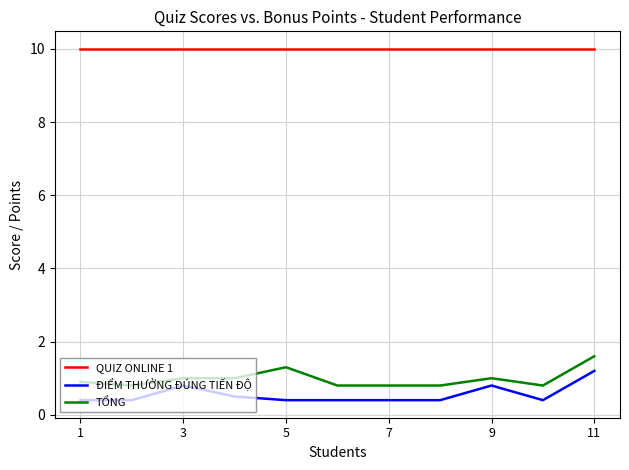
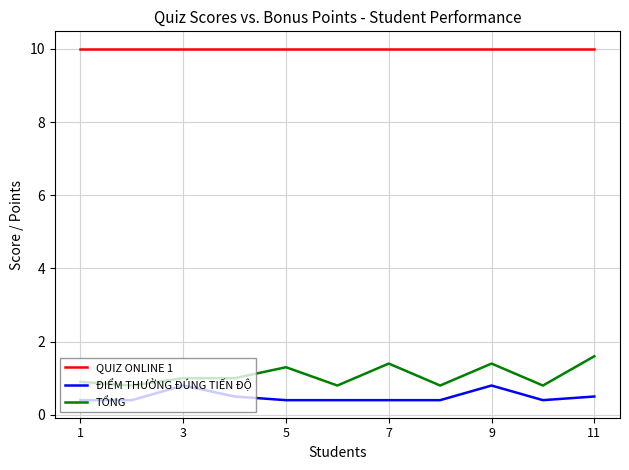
TỔNG, 7: 0.8 -> 1.4
TỔNG, 9: 1.0 -> 1.4
ĐIỂM THƯỞNG ĐÚNG TIẾN ĐỘ, 11: 1.2 -> 0.5
